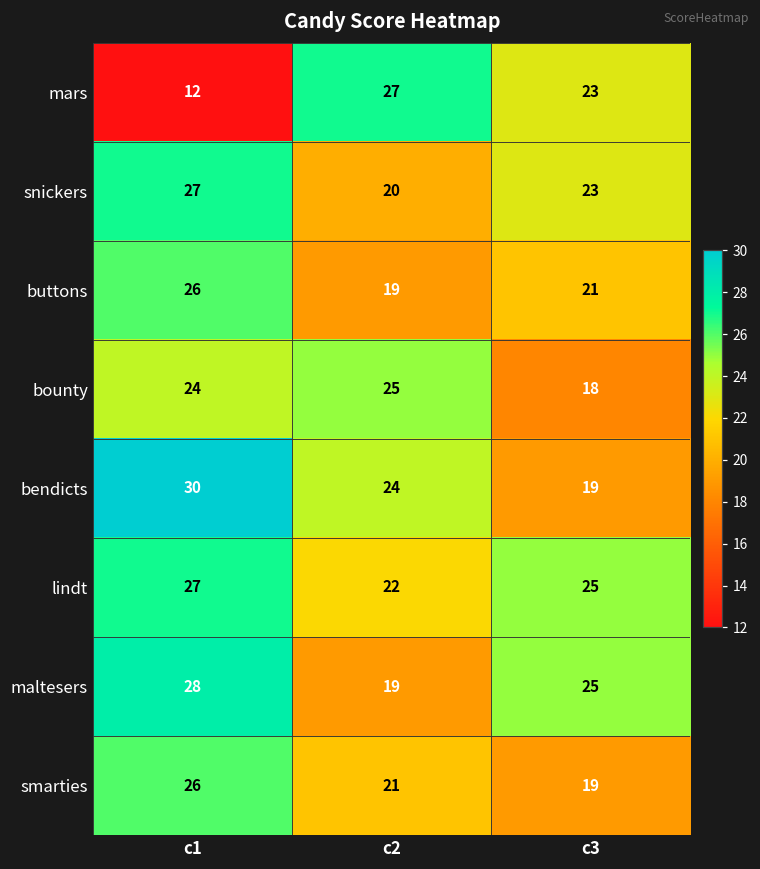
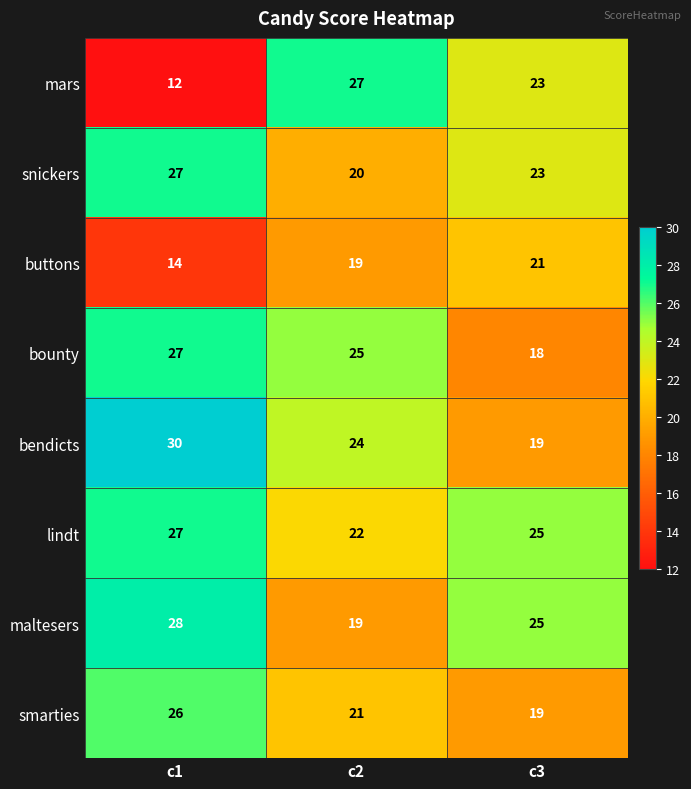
buttons, c1: 26 -> 14
bounty, c1: 24 -> 27
